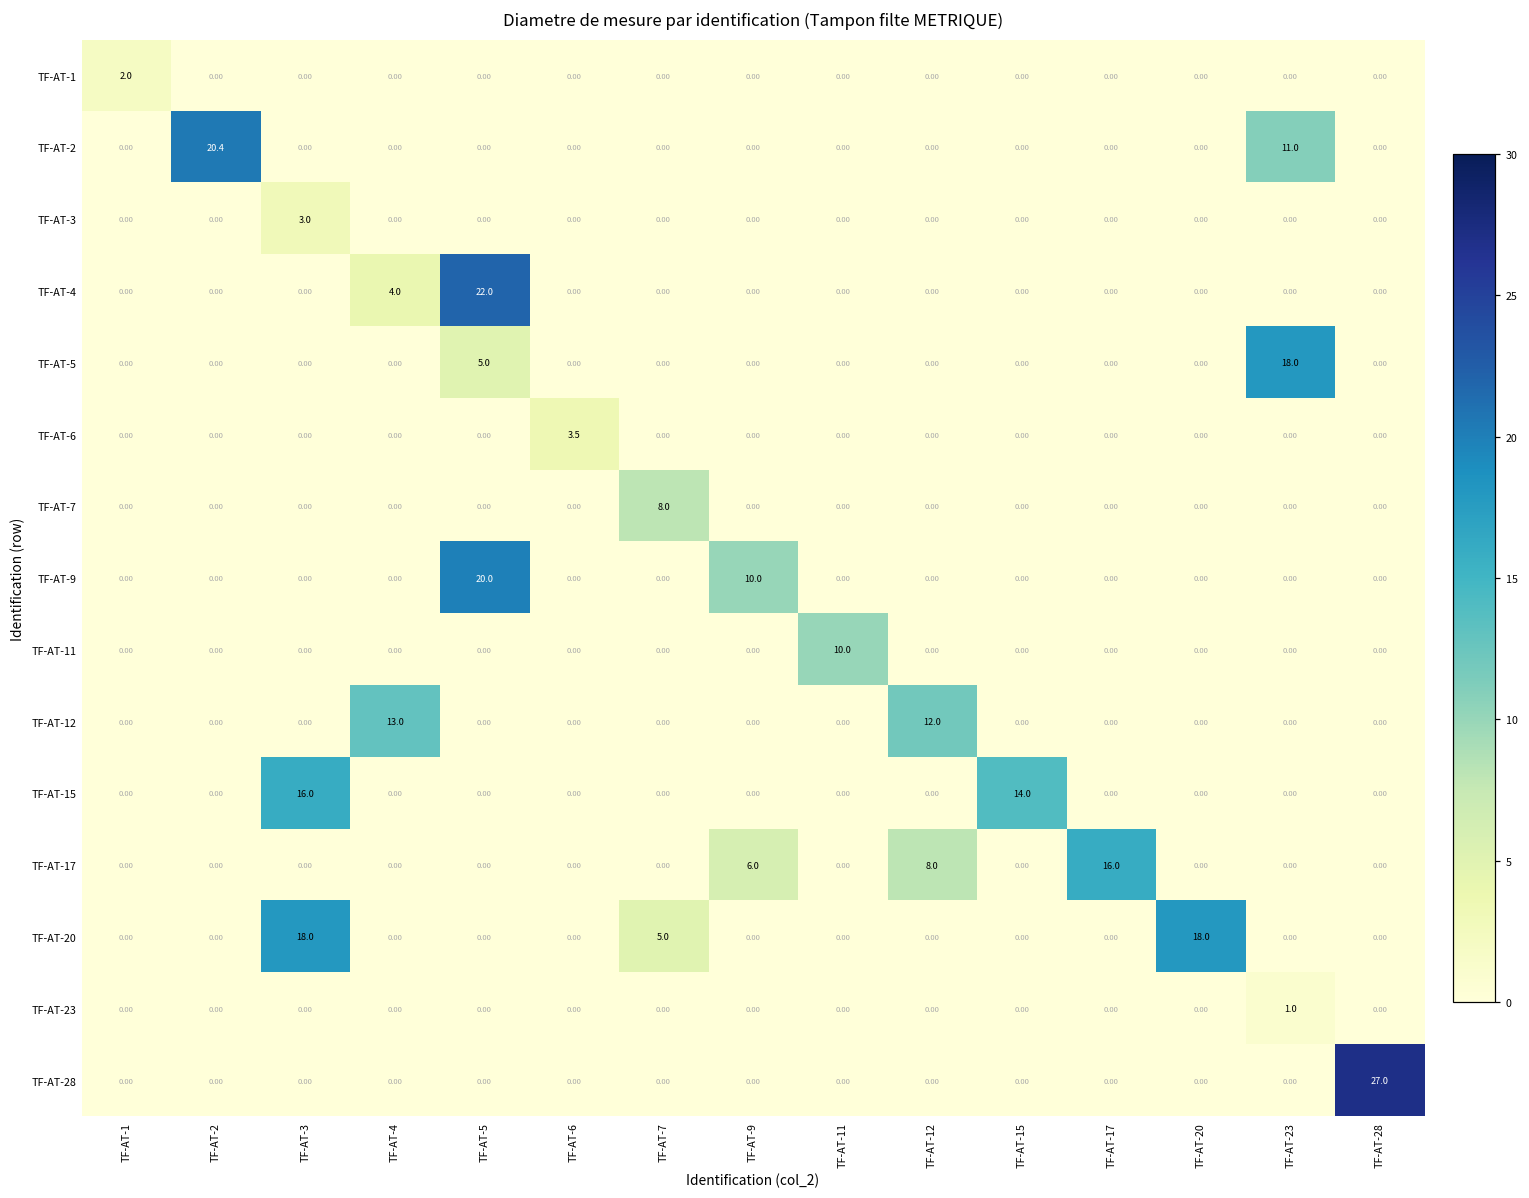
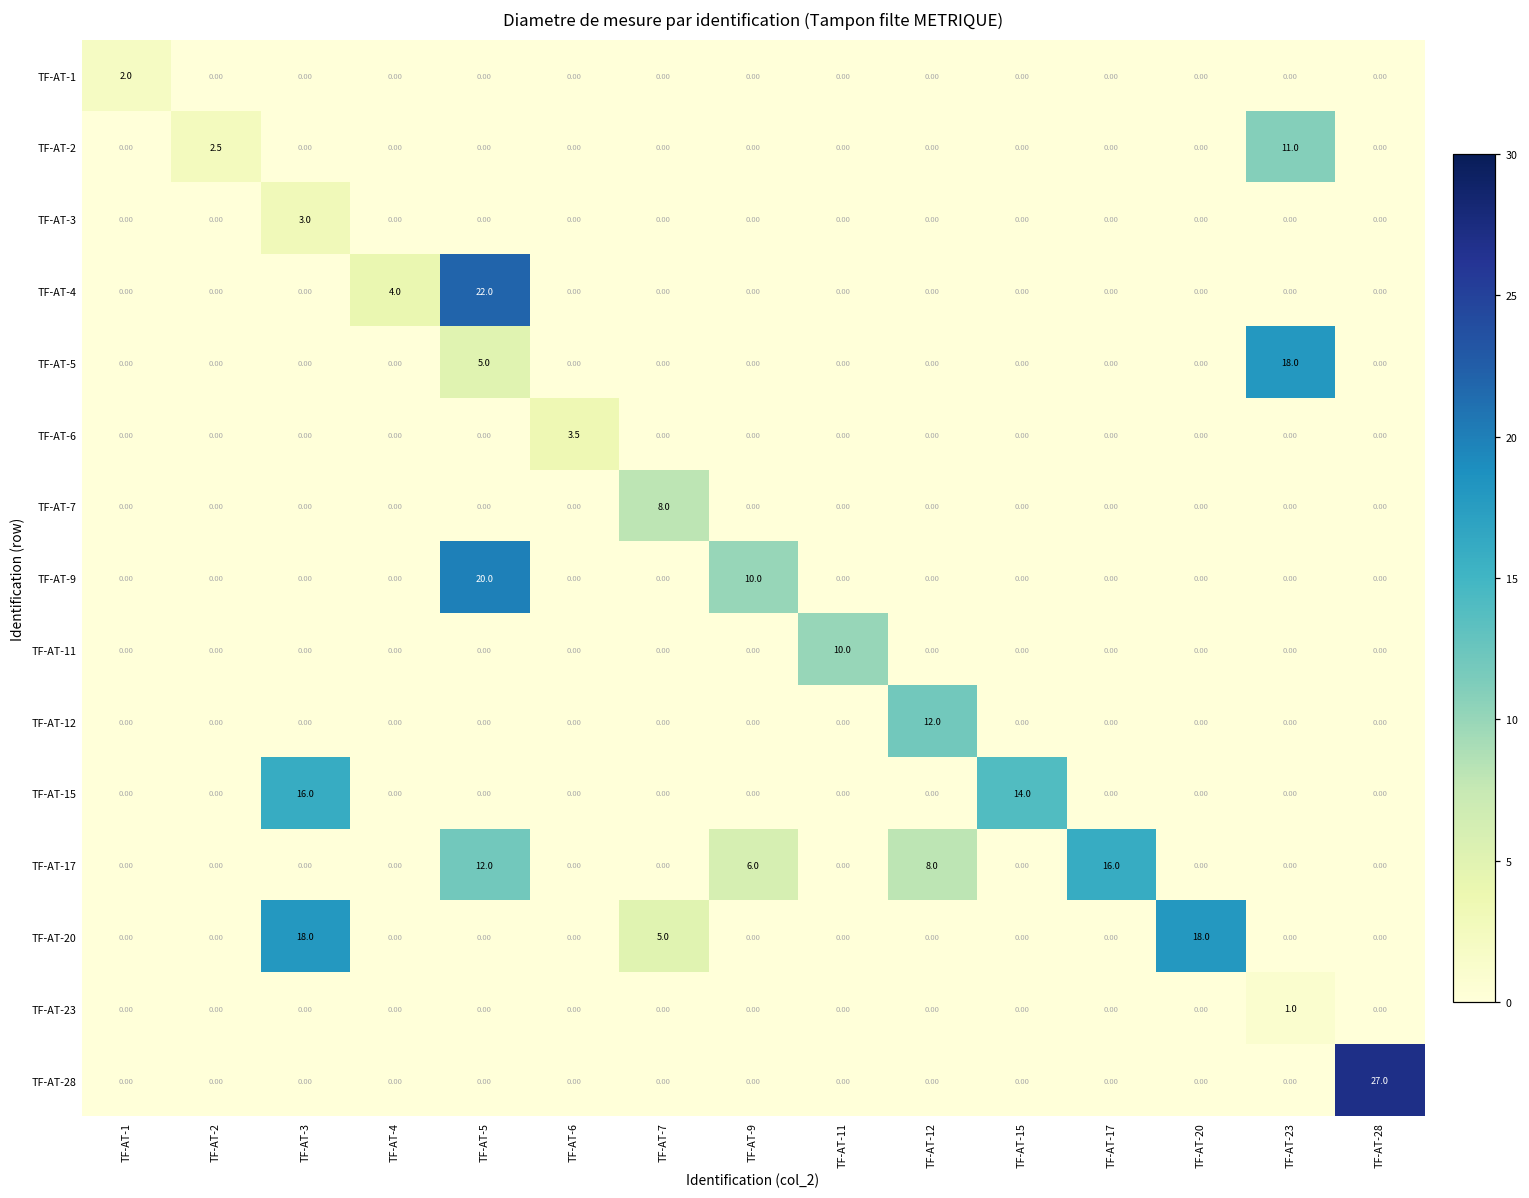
TF-AT-2, TF-AT-2: 20.4 -> 2.5
TF-AT-12, TF-AT-4: 13.0 -> 0.00
TF-AT-17, TF-AT-5: 0.00 -> 12.0
